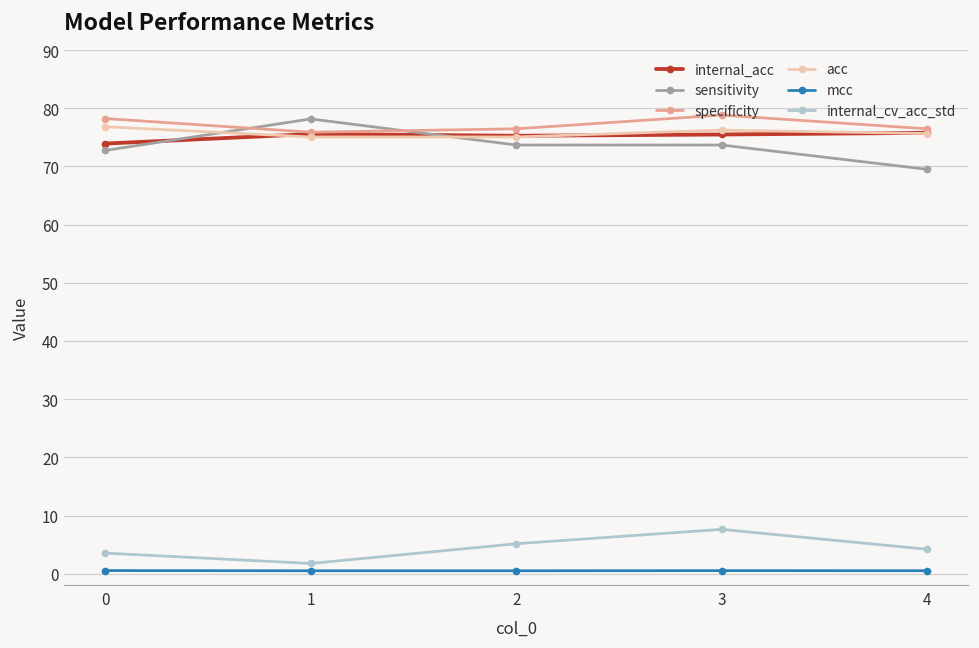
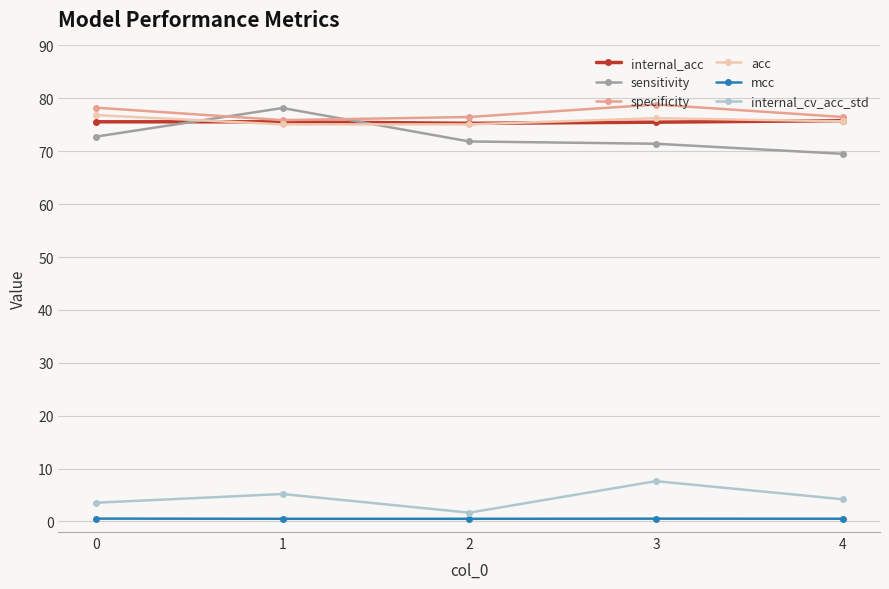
internal_acc, 0: 74 -> 76
internal_cv_acc_std, 1: 2 -> 5
sensitivity, 2: 74 -> 72
internal_cv_acc_std, 2: 5 -> 2
sensitivity, 3: 74 -> 71
